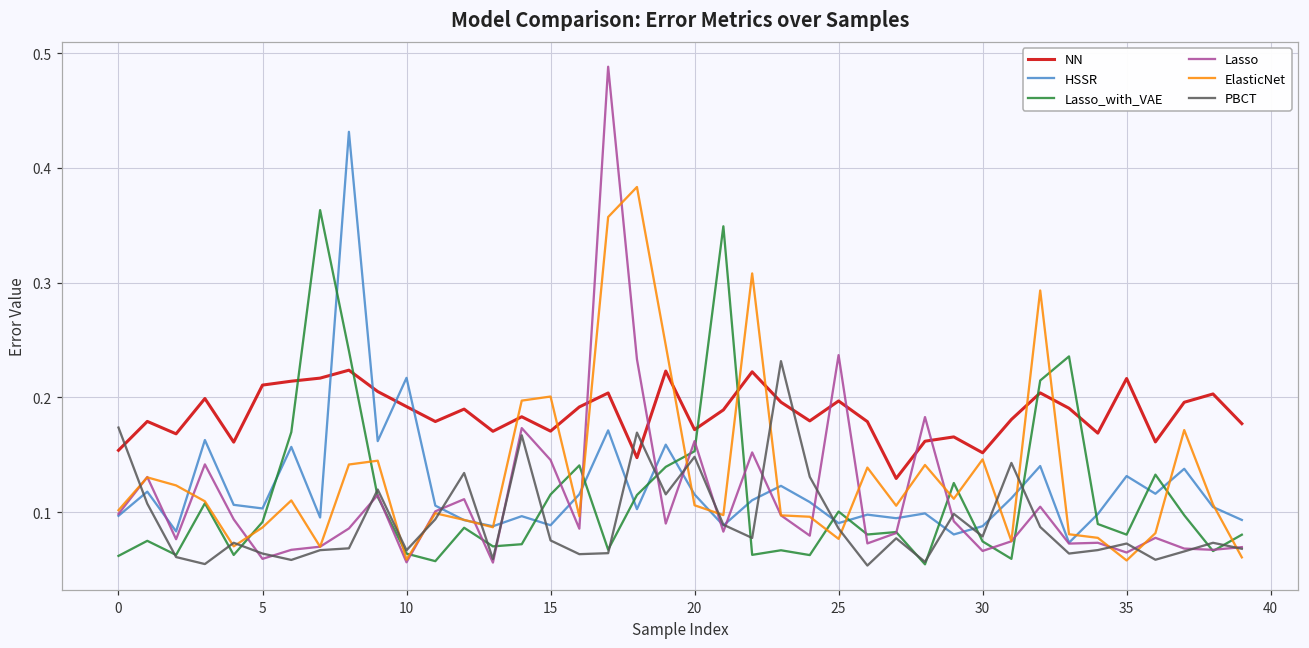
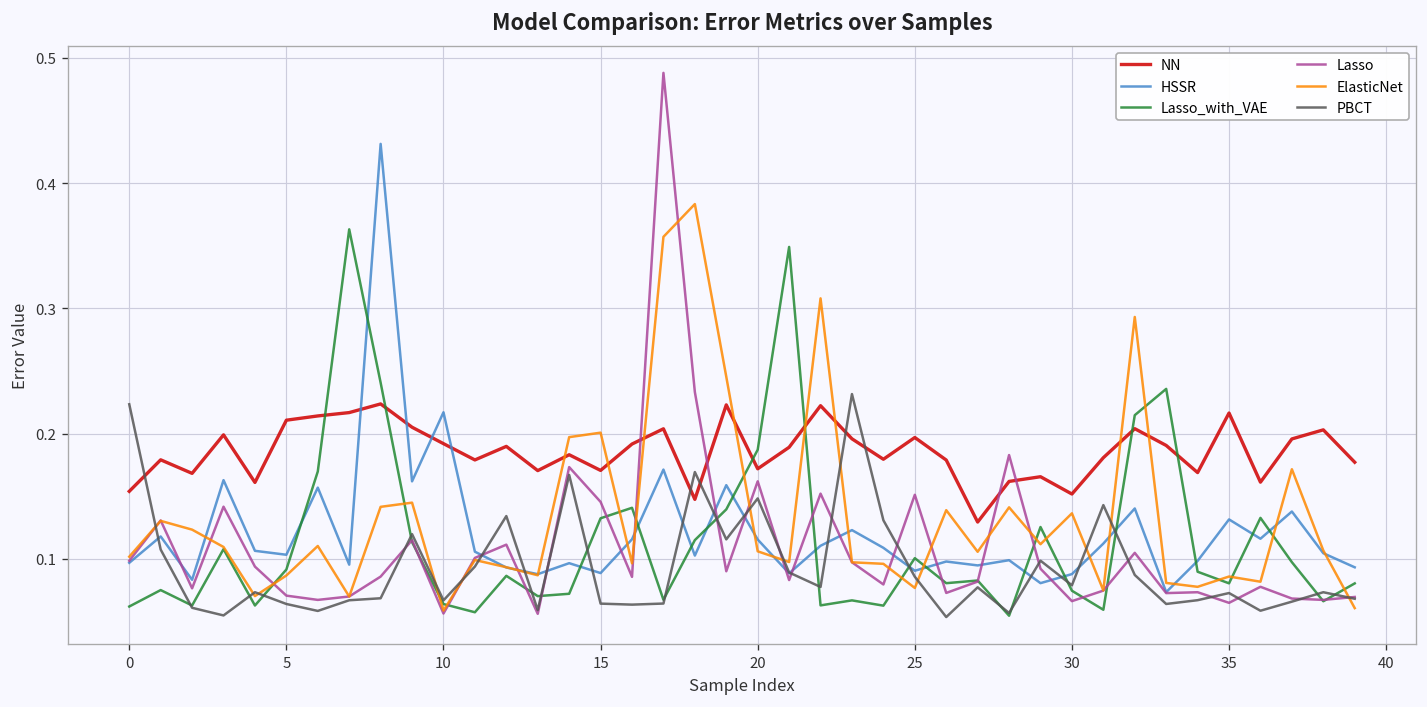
PBCT, 0: 0.174 -> 0.223
Lasso, 5: 0.059 -> 0.071
Lasso_with_VAE, 15: 0.115 -> 0.132
PBCT, 15: 0.075 -> 0.064
Lasso_with_VAE, 20: 0.153 -> 0.187
Lasso, 25: 0.237 -> 0.151
ElasticNet, 30: 0.146 -> 0.136
ElasticNet, 35: 0.058 -> 0.086
